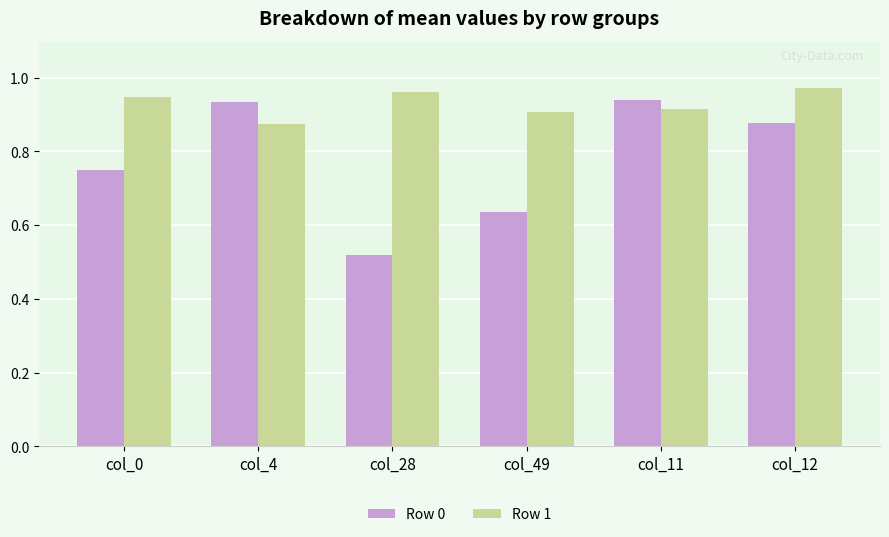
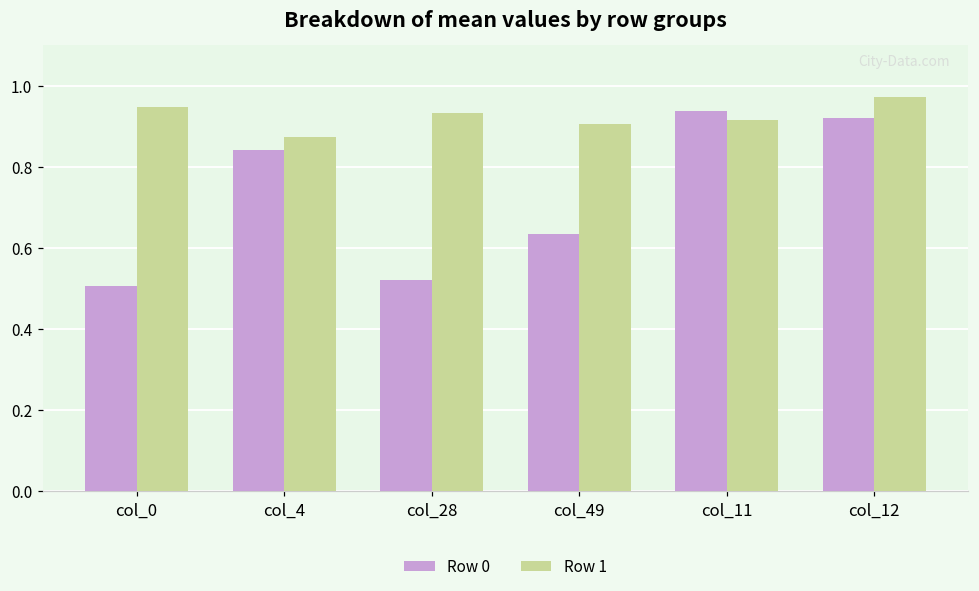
Row 0, col_0: 0.75 -> 0.51
Row 0, col_4: 0.93 -> 0.84
Row 1, col_28: 0.96 -> 0.93
Row 0, col_12: 0.88 -> 0.92
